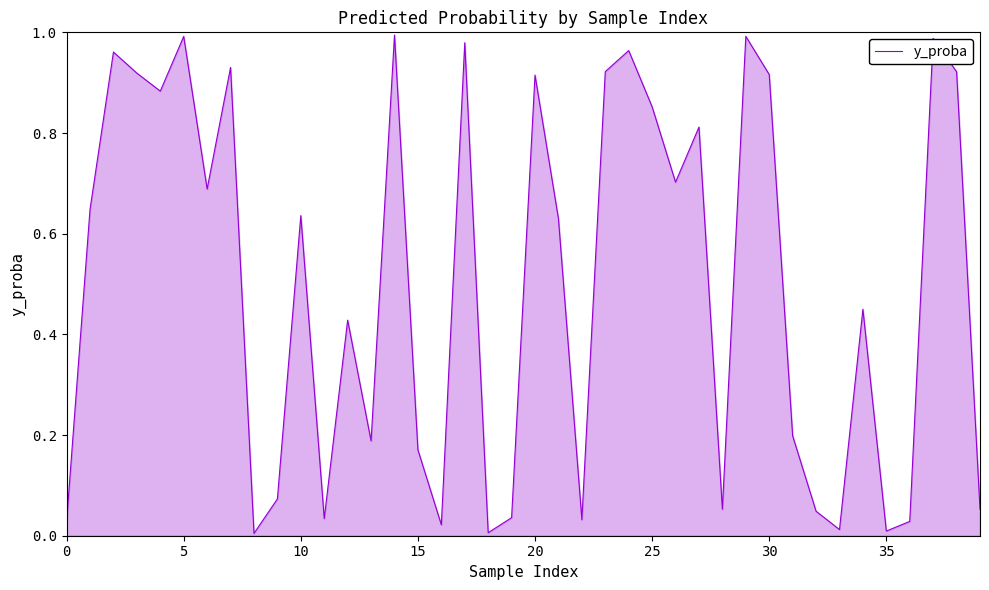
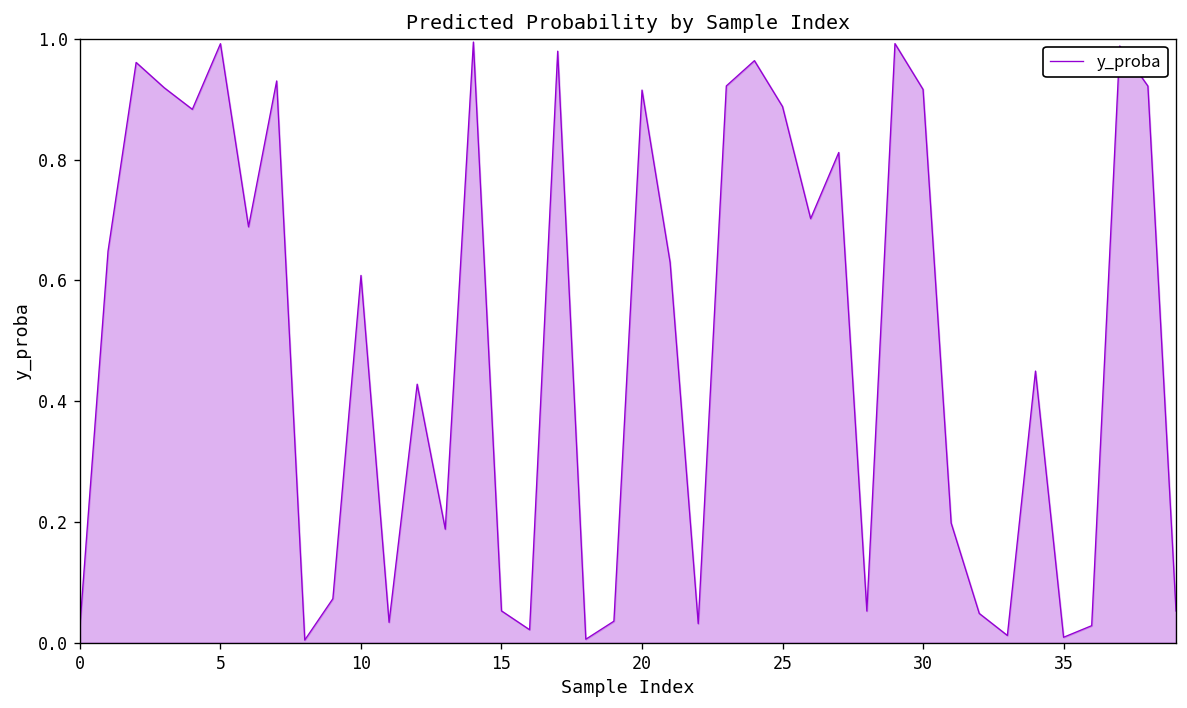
10: 0.64 -> 0.61
15: 0.17 -> 0.05
25: 0.85 -> 0.89
